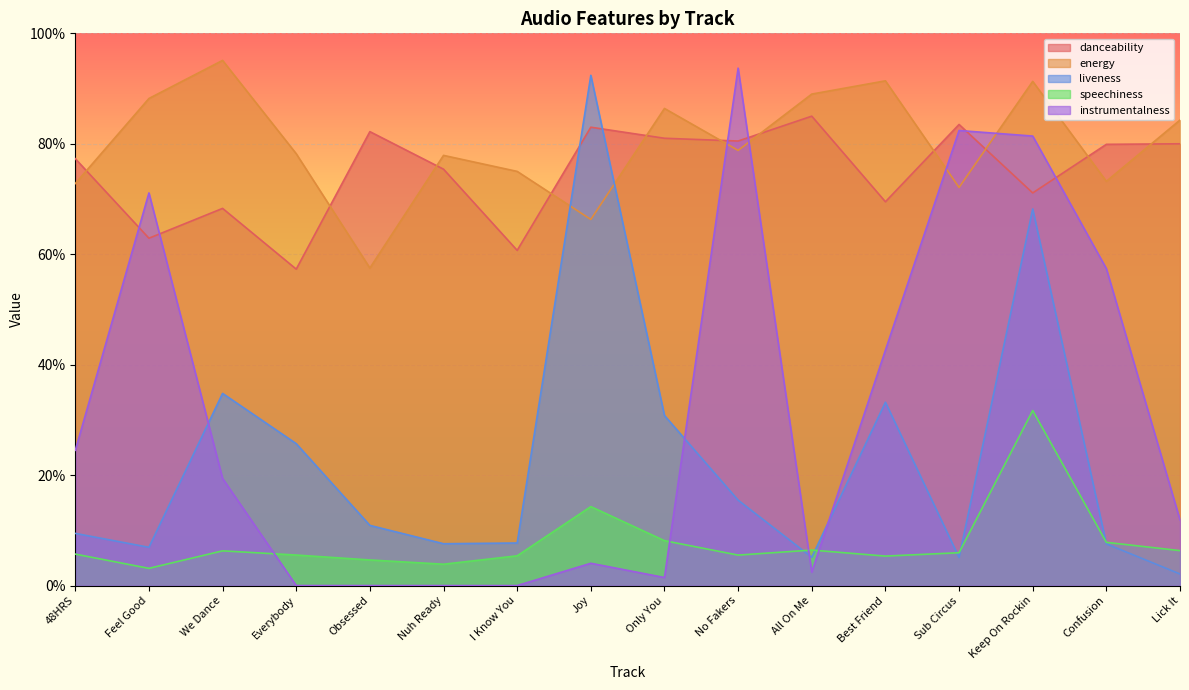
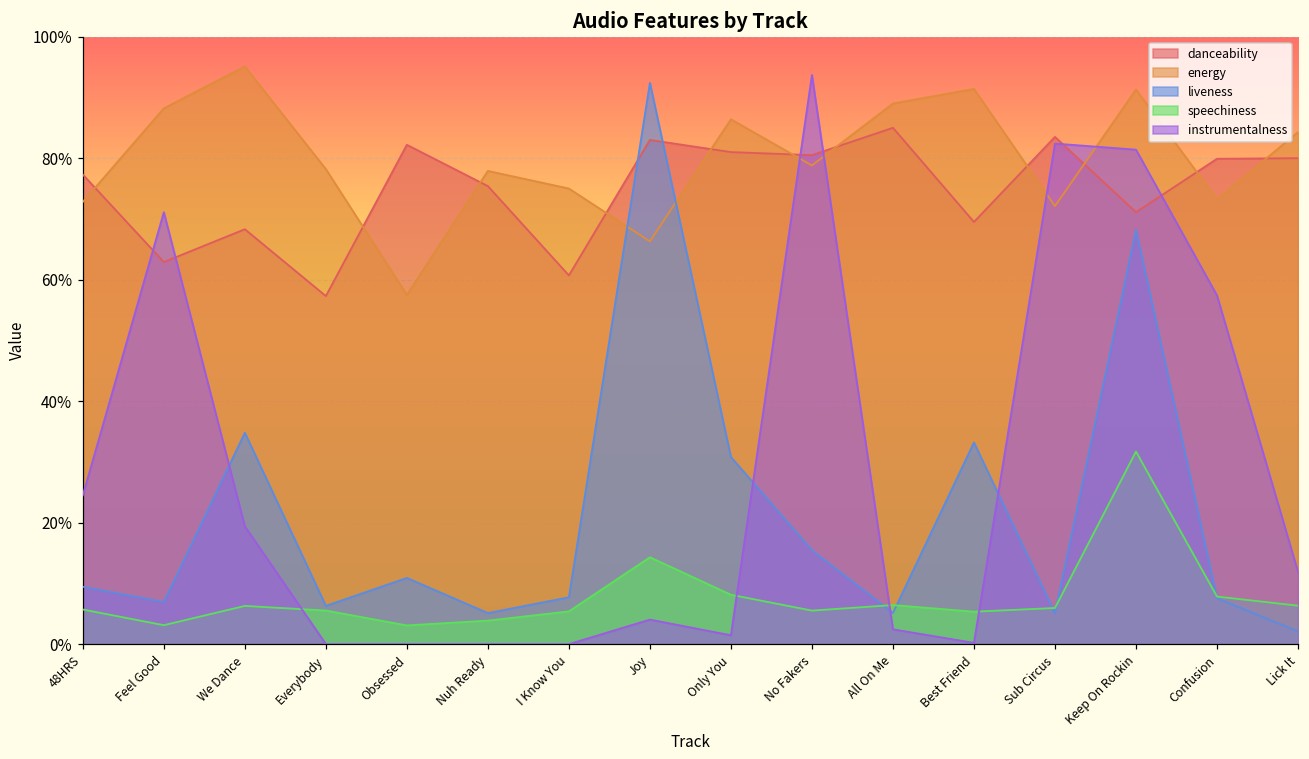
liveness, Everybody: 26% -> 6%
speechiness, Obsessed: 5% -> 3%
liveness, Nuh Ready: 8% -> 5%
instrumentalness, Best Friend: 43% -> 0%
